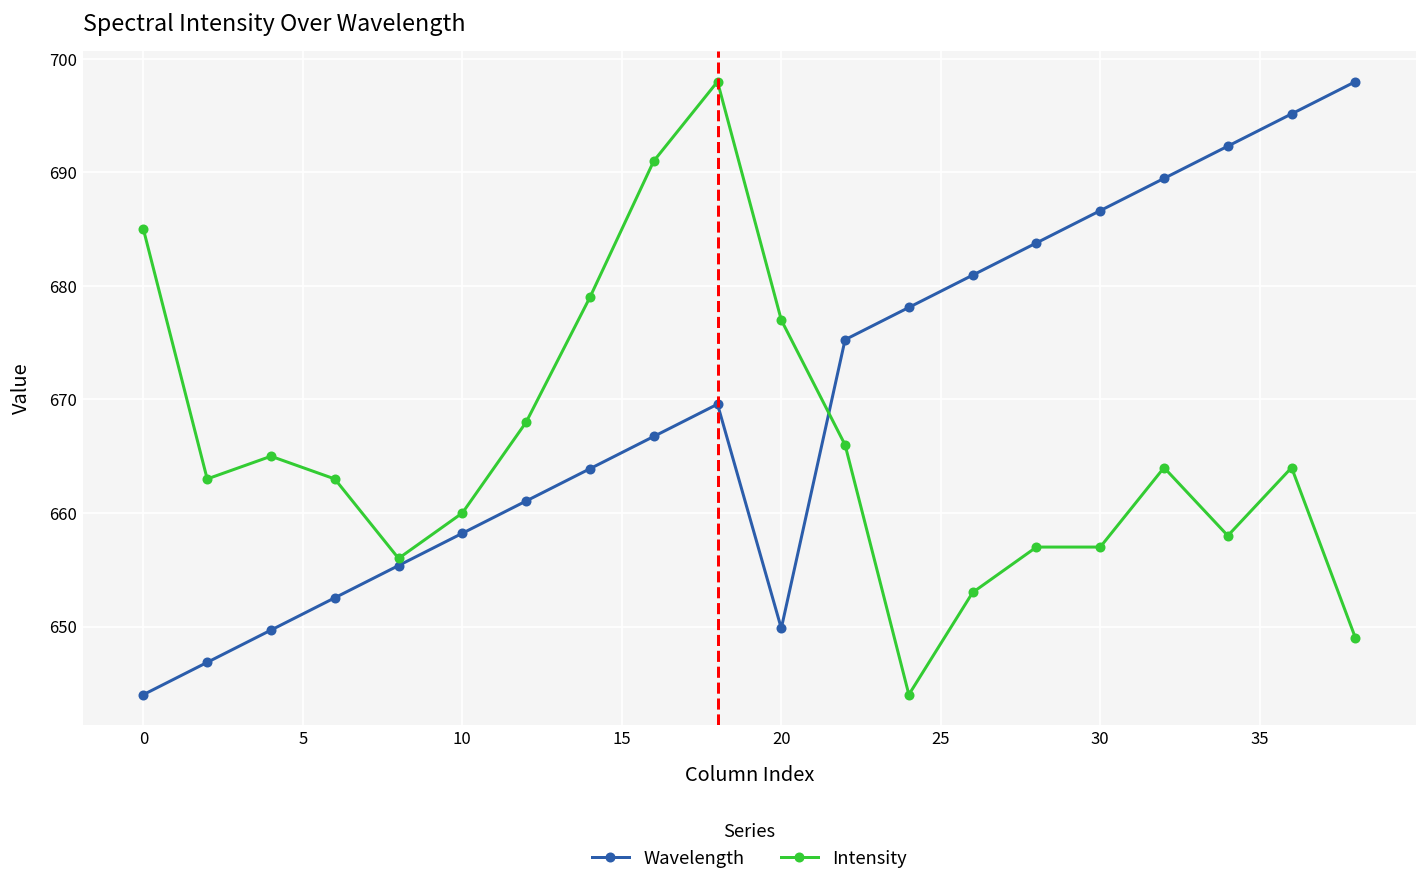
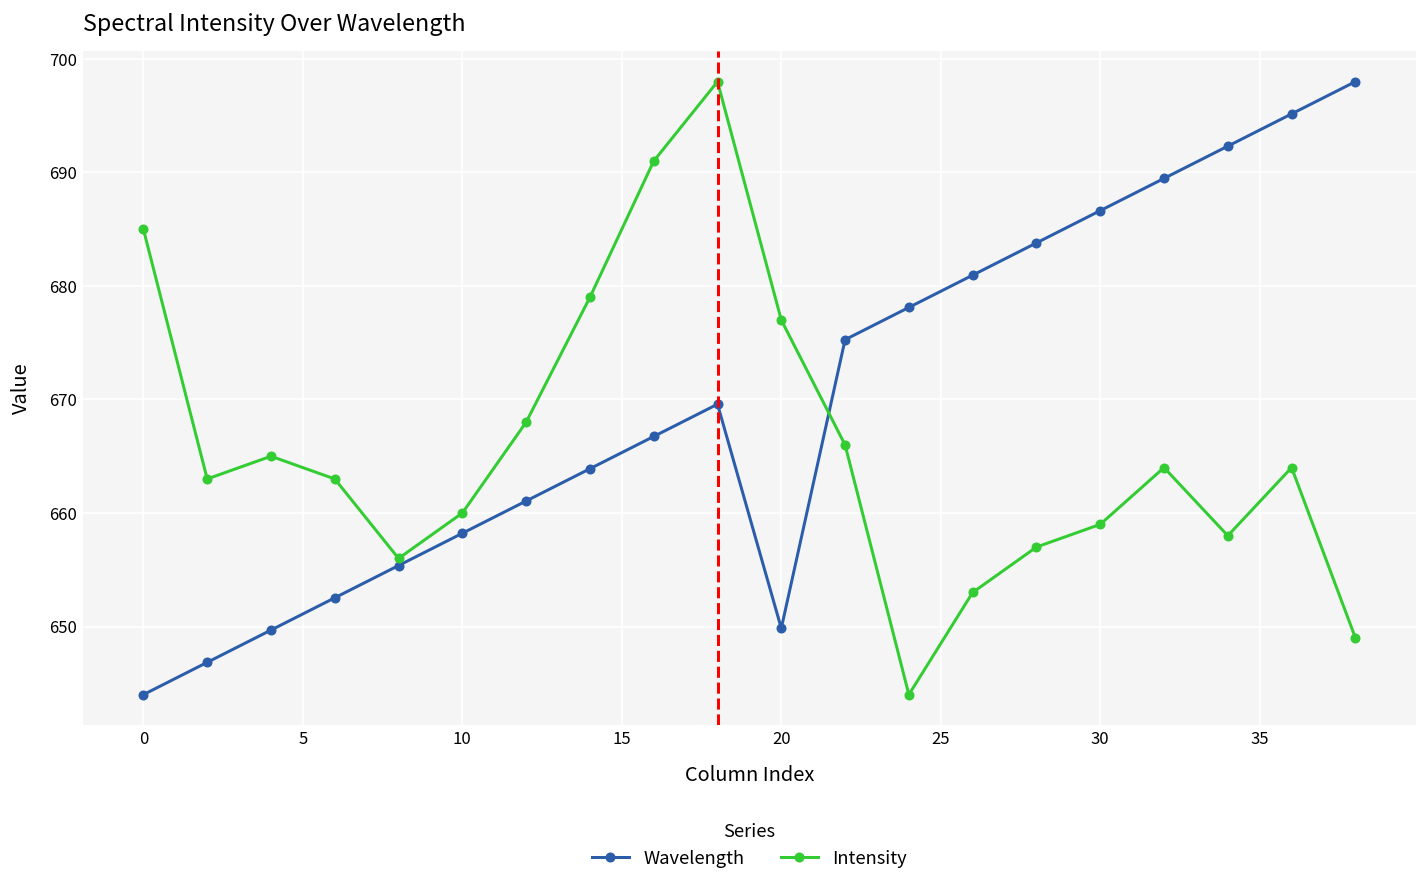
Intensity, 30: 657 -> 659
